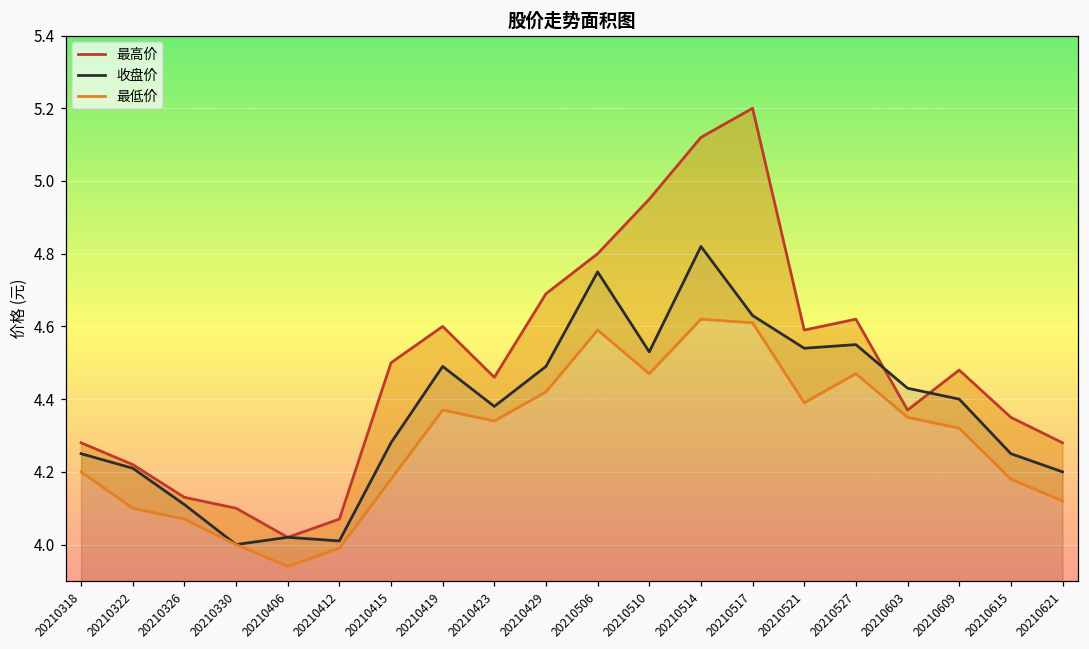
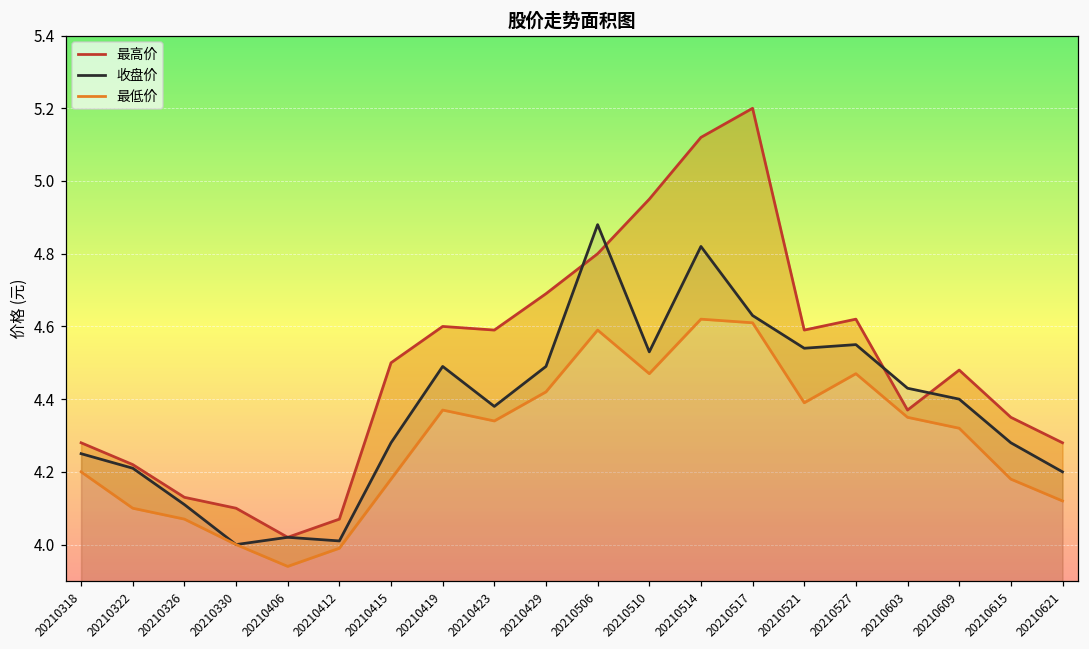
最高价, 20210423: 4.46 -> 4.59
收盘价, 20210506: 4.75 -> 4.88
收盘价, 20210615: 4.25 -> 4.28
